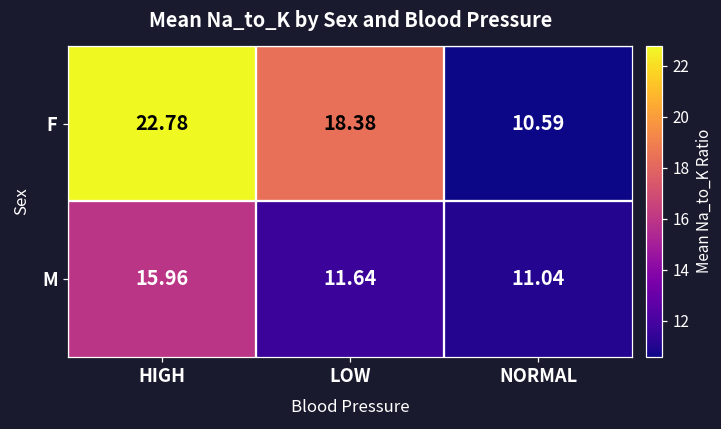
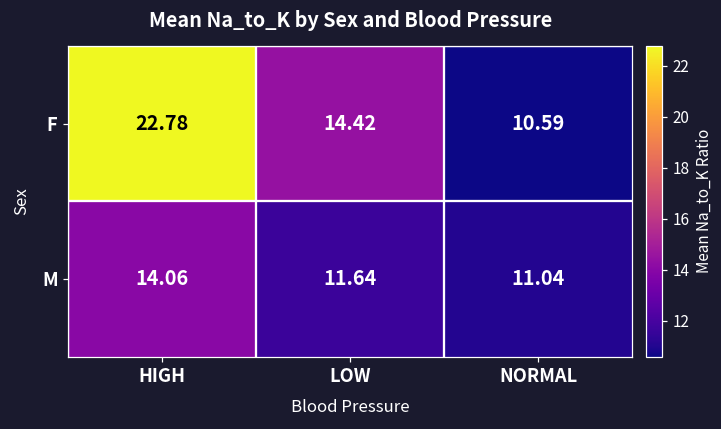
F, LOW: 18.38 -> 14.42
M, HIGH: 15.96 -> 14.06
